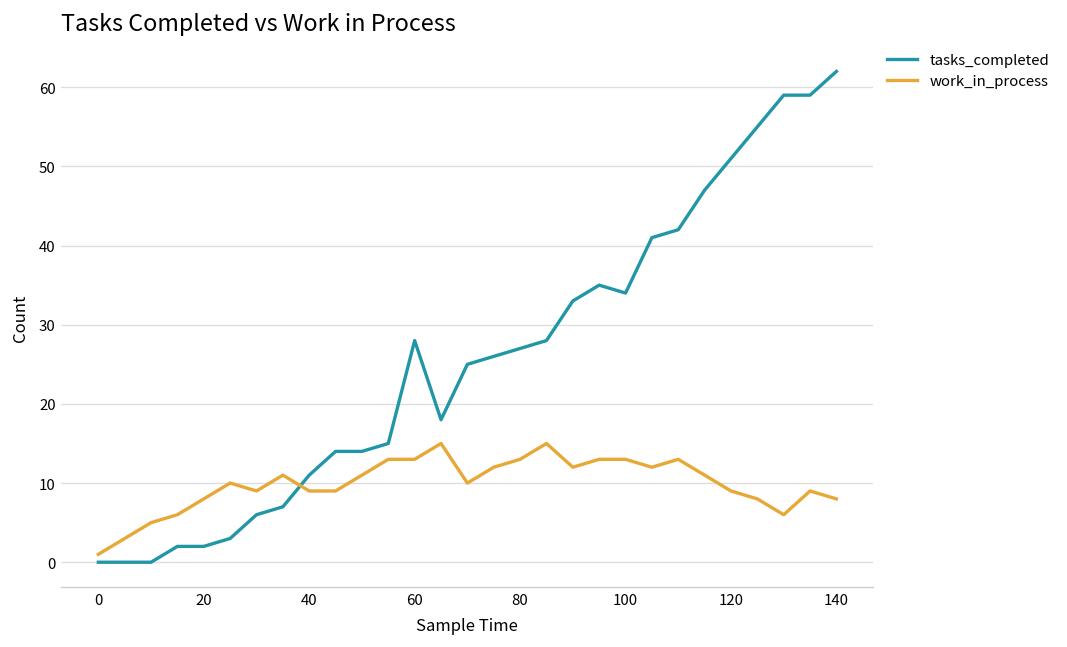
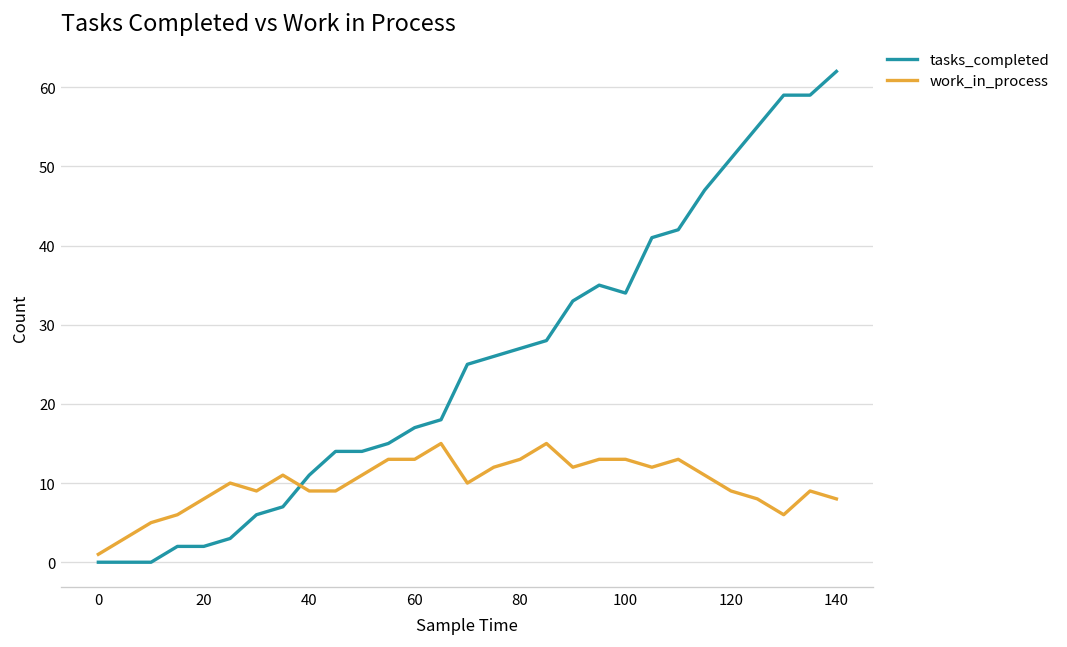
tasks_completed, 60: 28 -> 17
